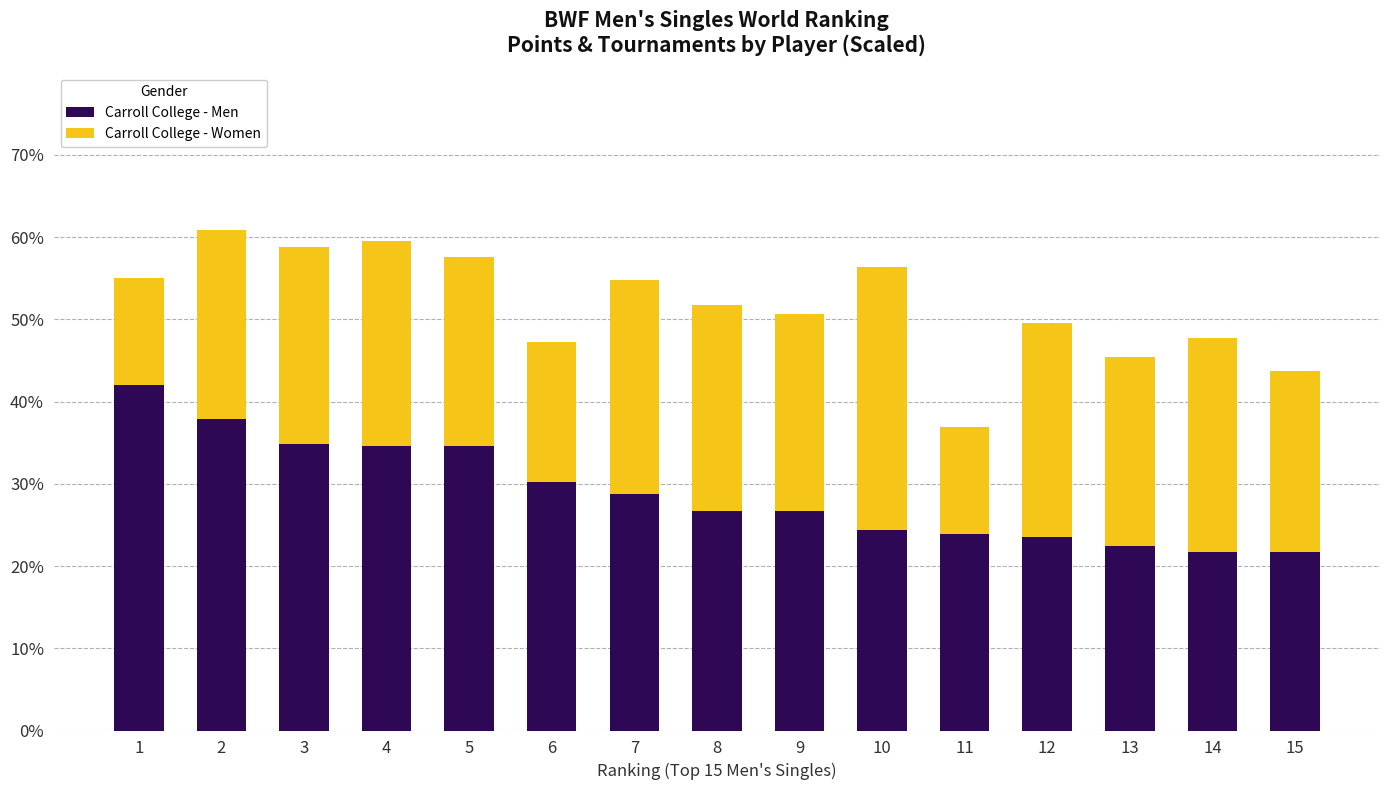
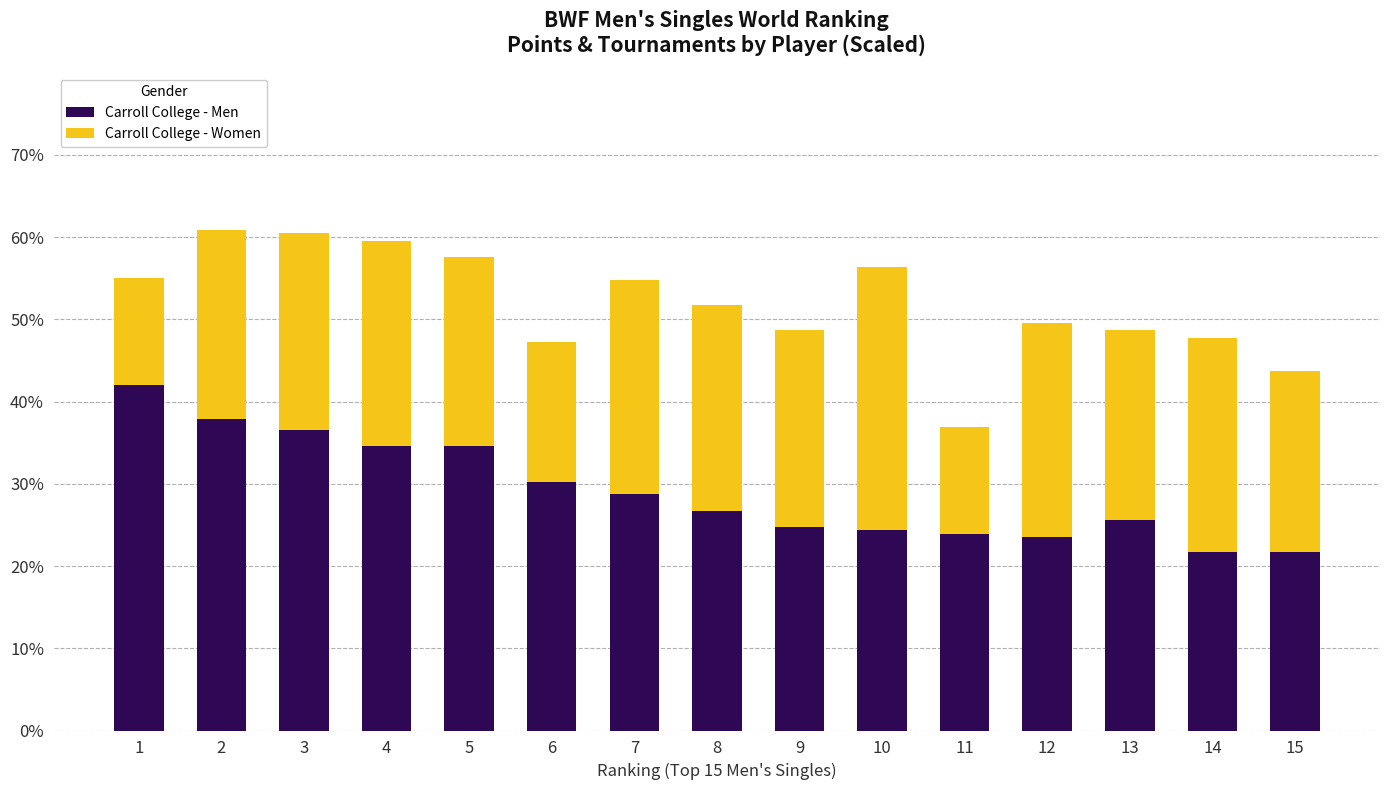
Carroll College - Men, 3: 35% -> 37%
Carroll College - Men, 9: 27% -> 25%
Carroll College - Men, 13: 22% -> 26%
